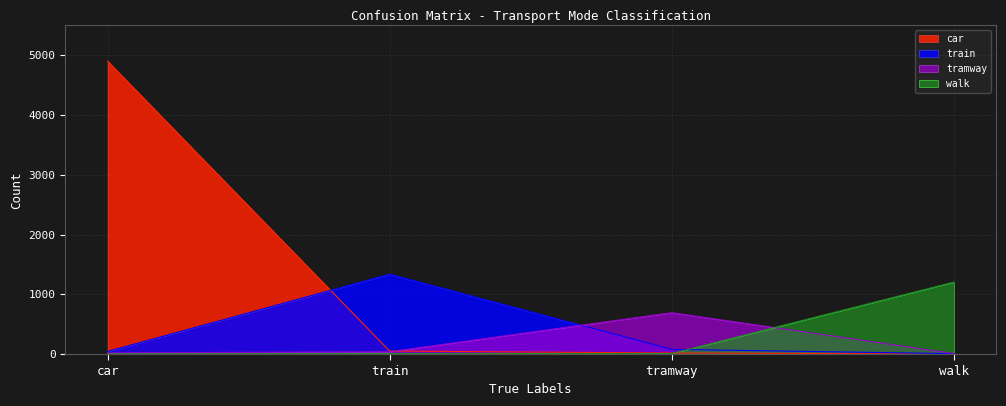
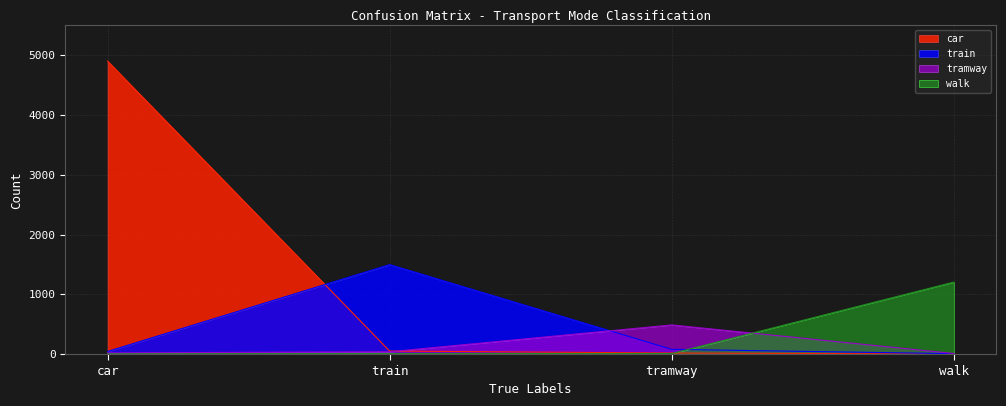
train, train: 1300 -> 1500
tramway, tramway: 700 -> 500
